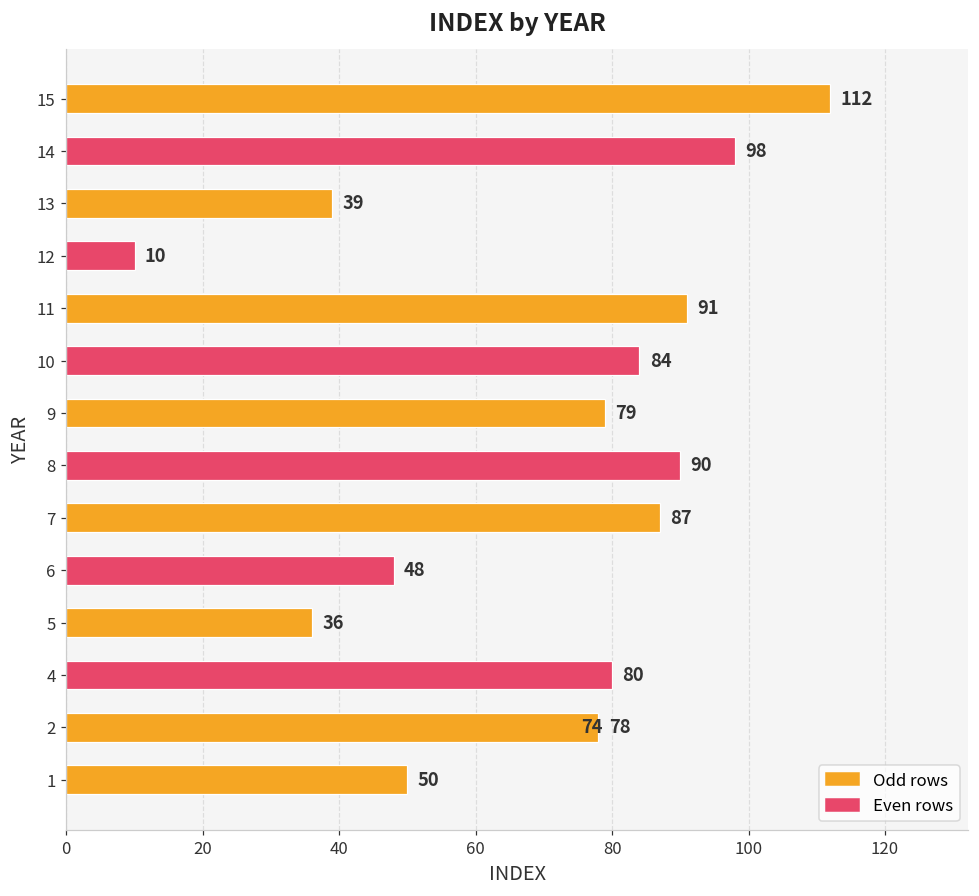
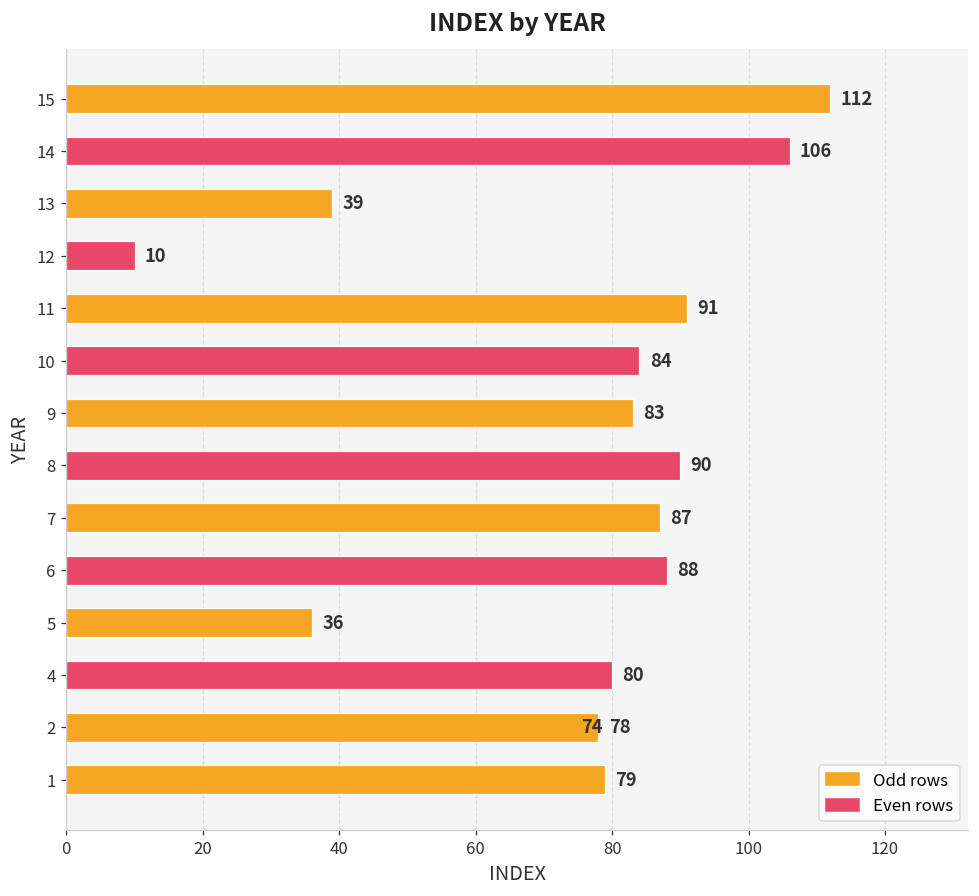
14: 98 -> 106
9: 79 -> 83
6: 48 -> 88
1: 50 -> 79
